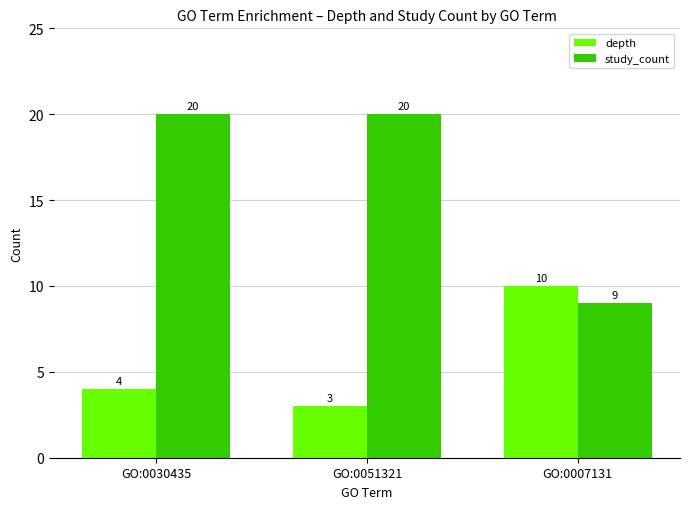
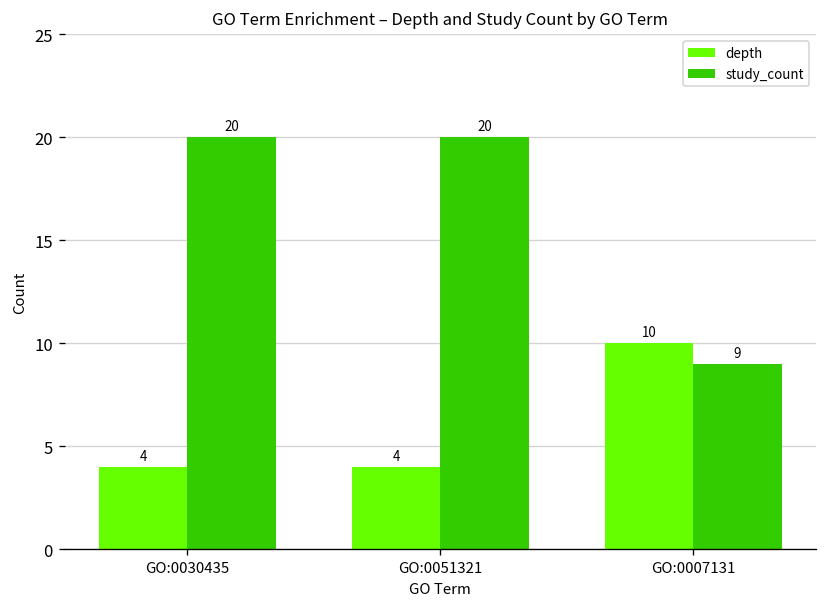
depth, GO:0051321: 3 -> 4
